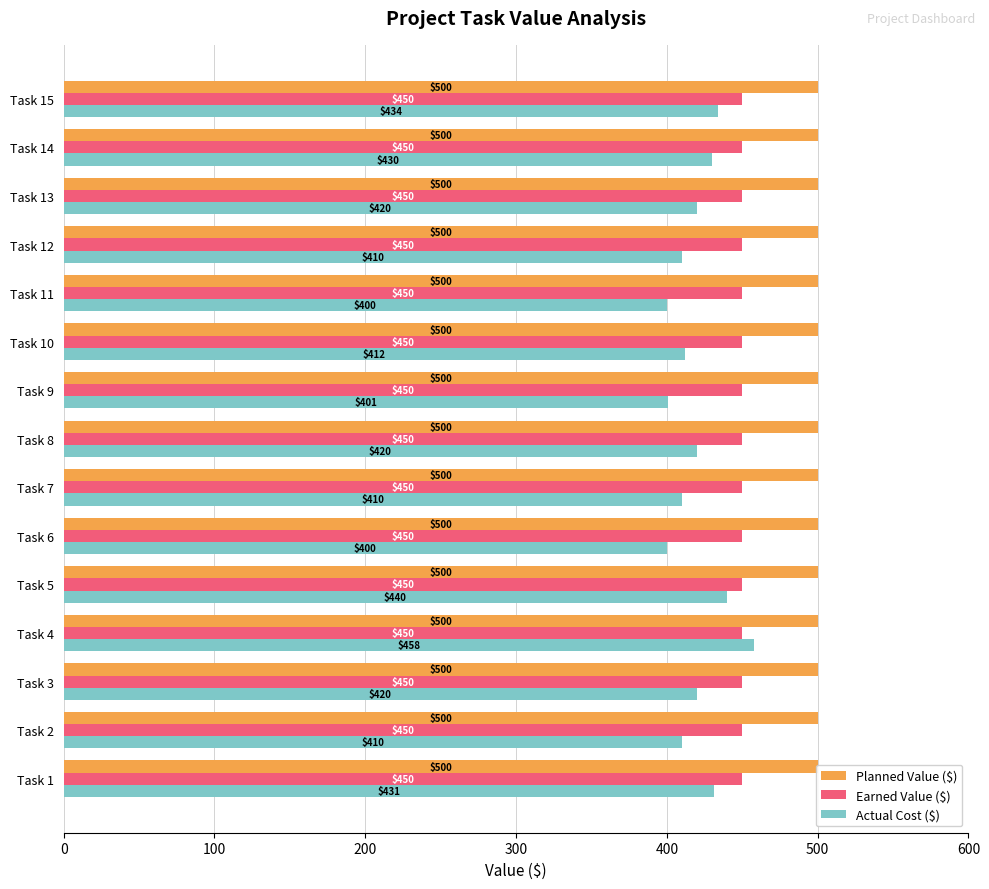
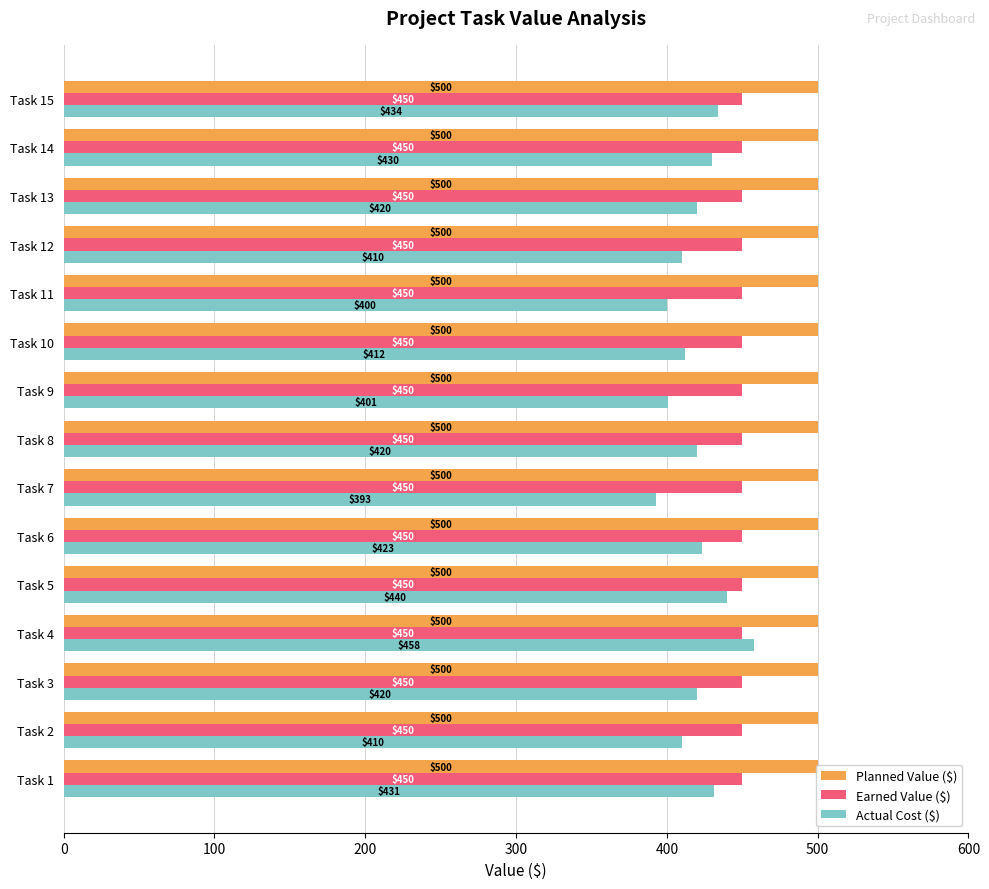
Actual Cost ($), Task 7: $410 -> $393
Actual Cost ($), Task 6: $400 -> $423
